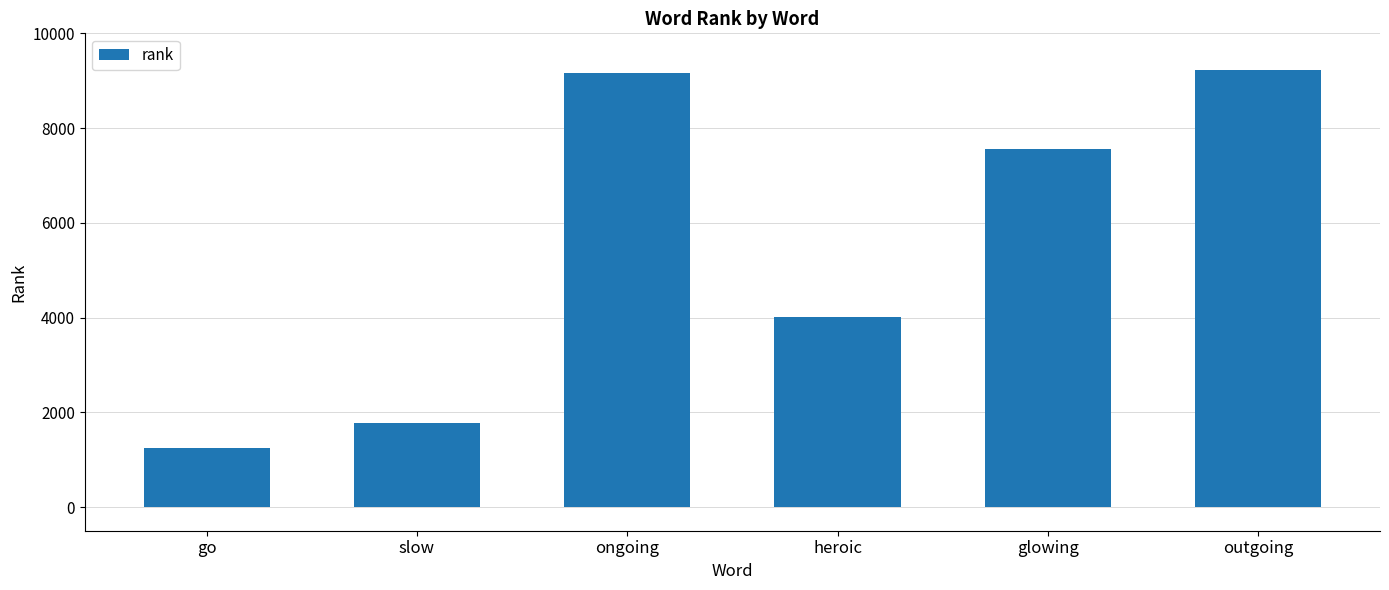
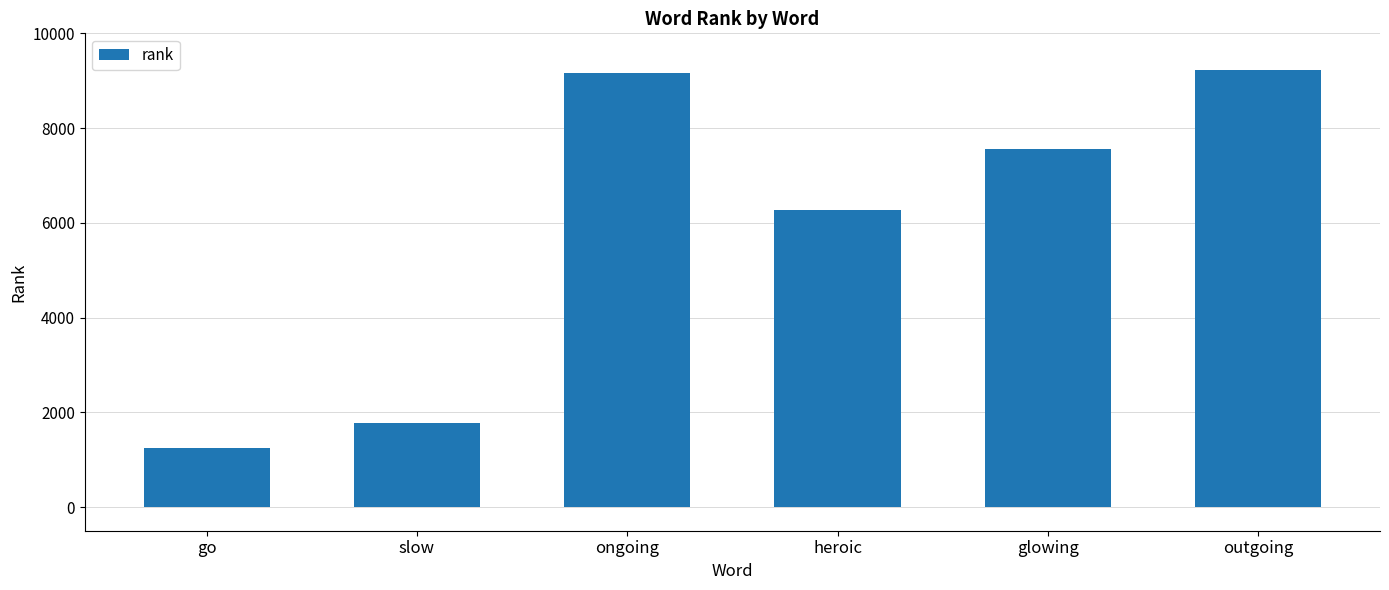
heroic: 4000 -> 6300
